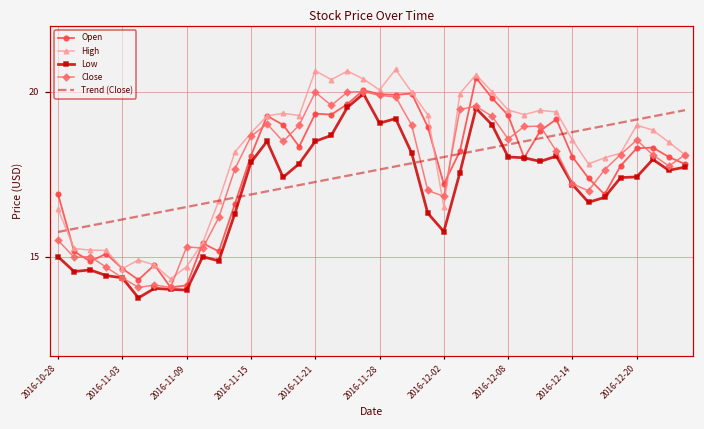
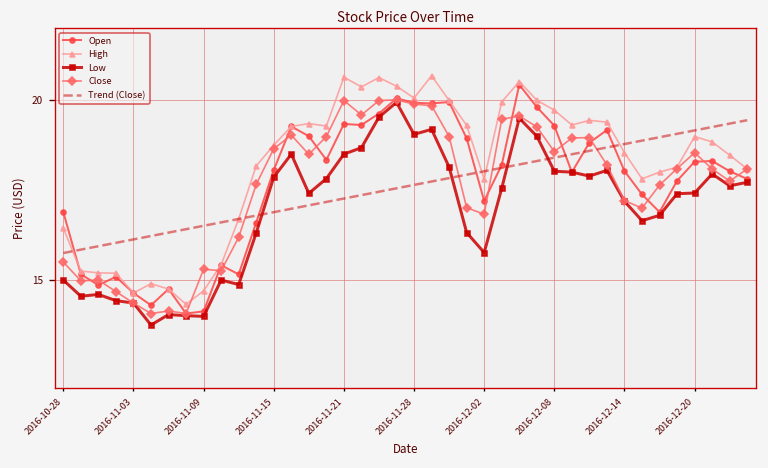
High, 2016-12-02: 16.5 -> 17.8
High, 2016-12-08: 19.5 -> 19.7
